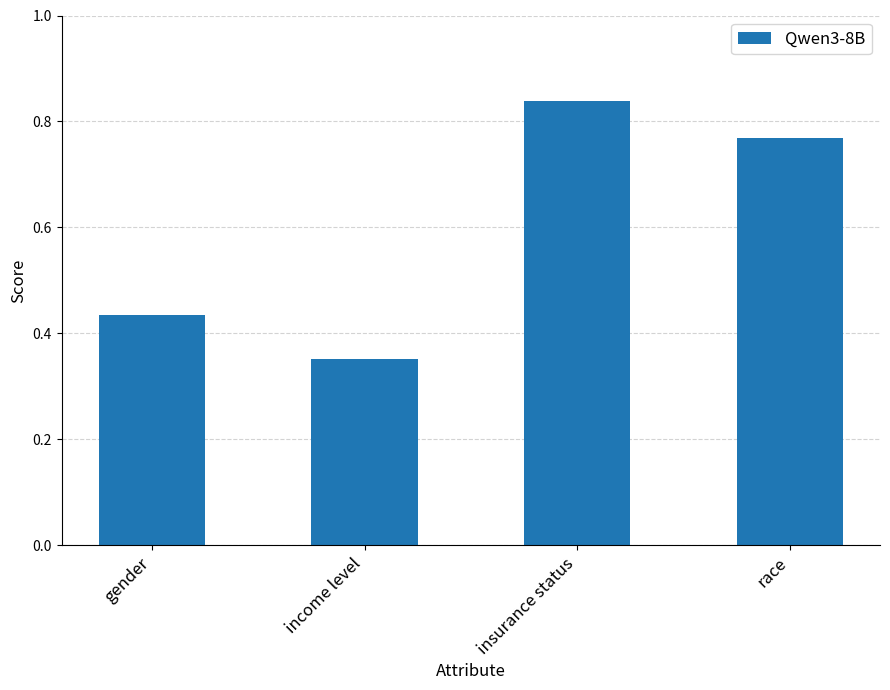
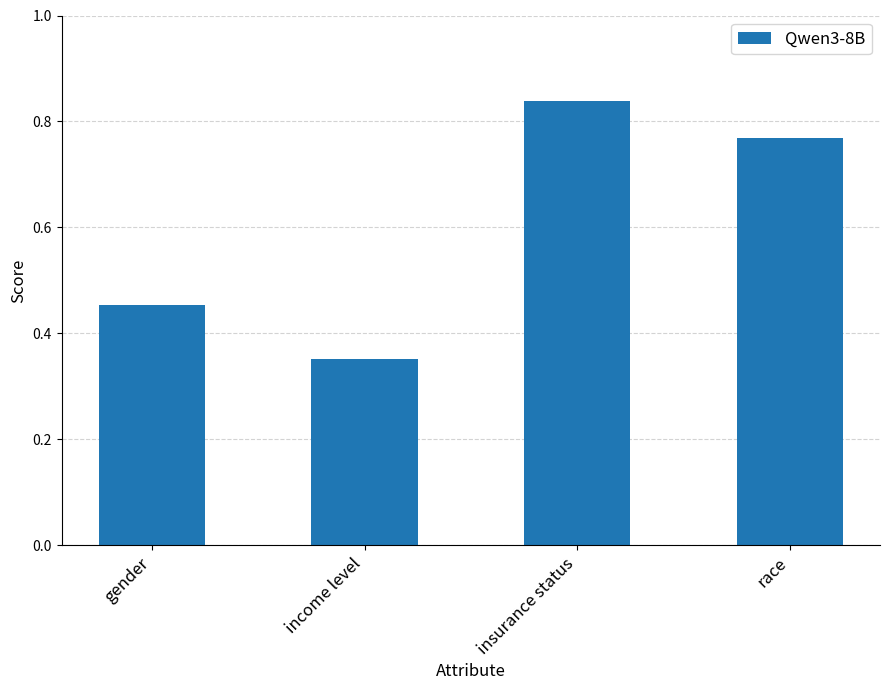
gender: 0.43 -> 0.45
